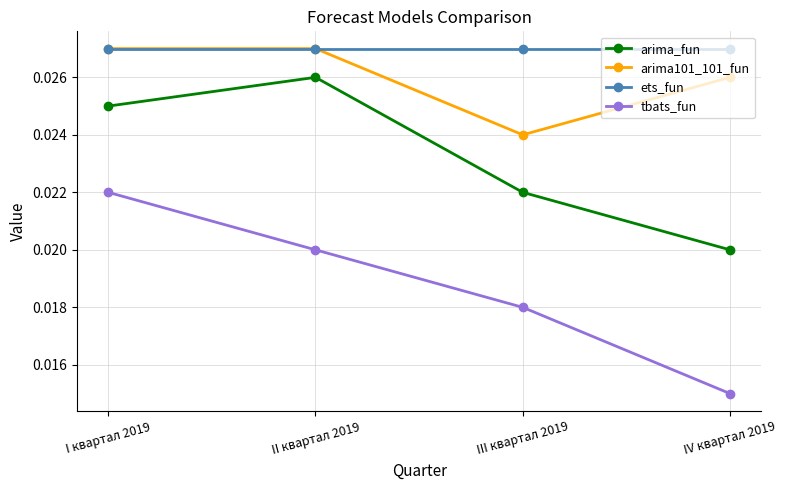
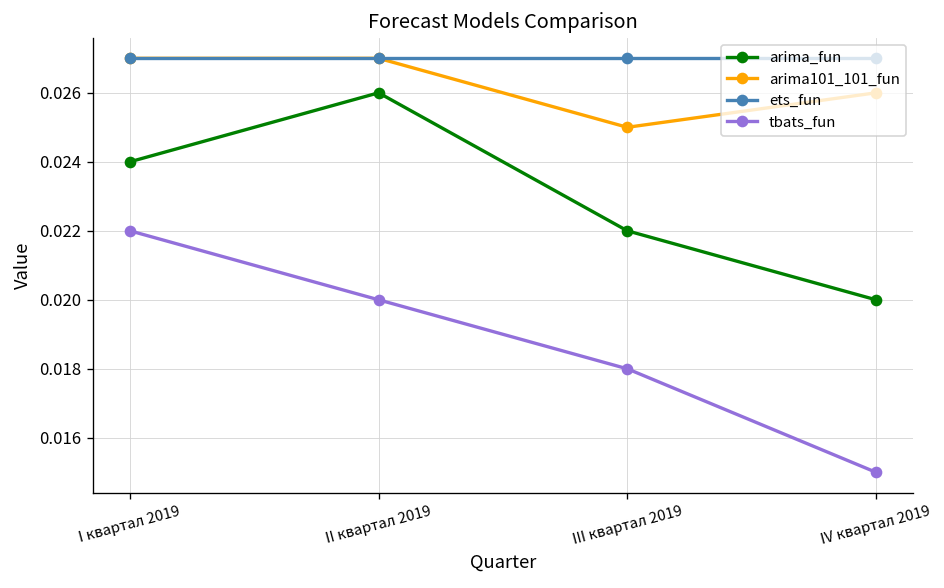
arima_fun, I квартал 2019: 0.025 -> 0.024
arima101_101_fun, III квартал 2019: 0.024 -> 0.025
